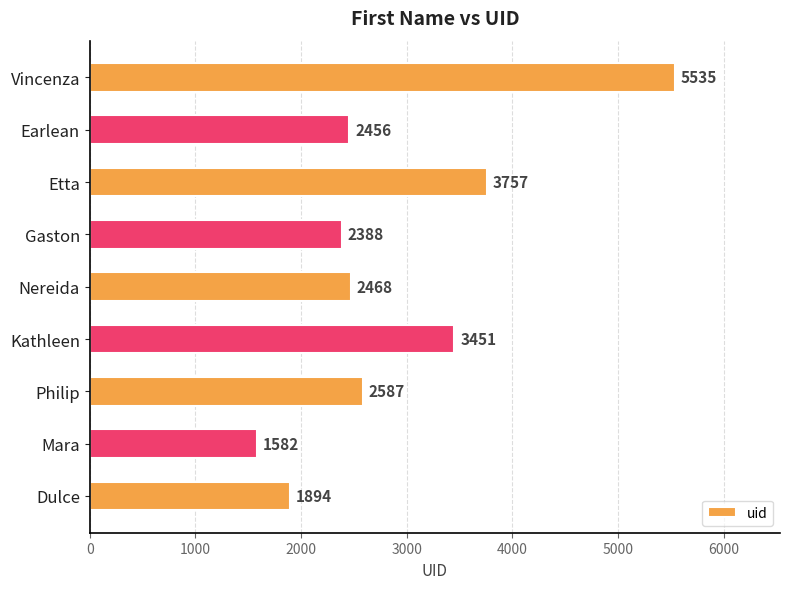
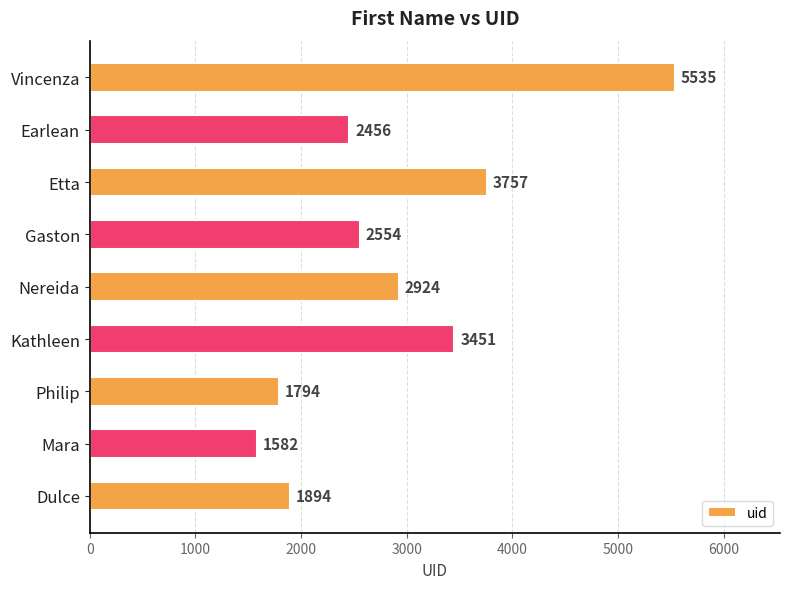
Gaston: 2388 -> 2554
Nereida: 2468 -> 2924
Philip: 2587 -> 1794
